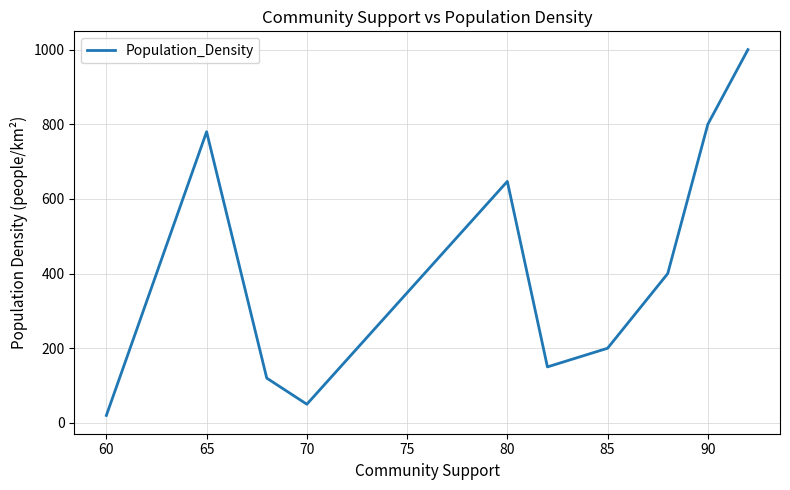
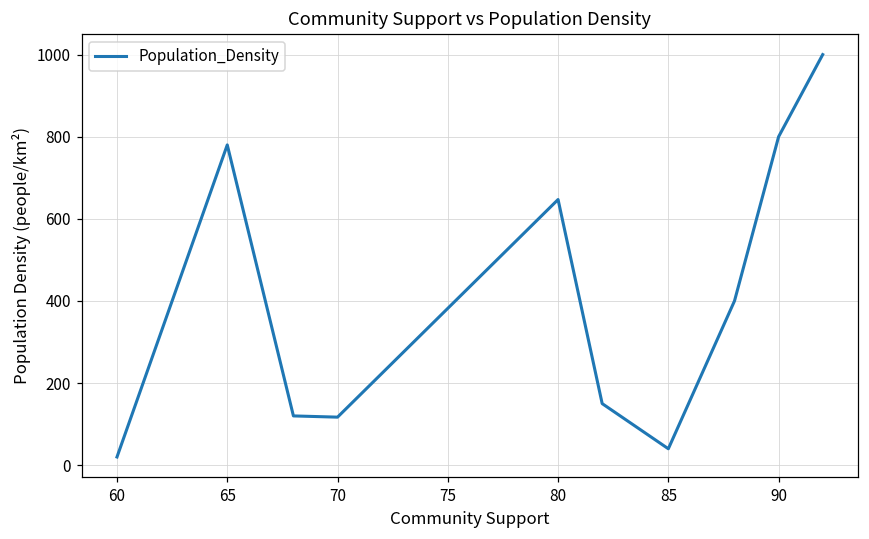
70: 50 -> 120
85: 200 -> 40
